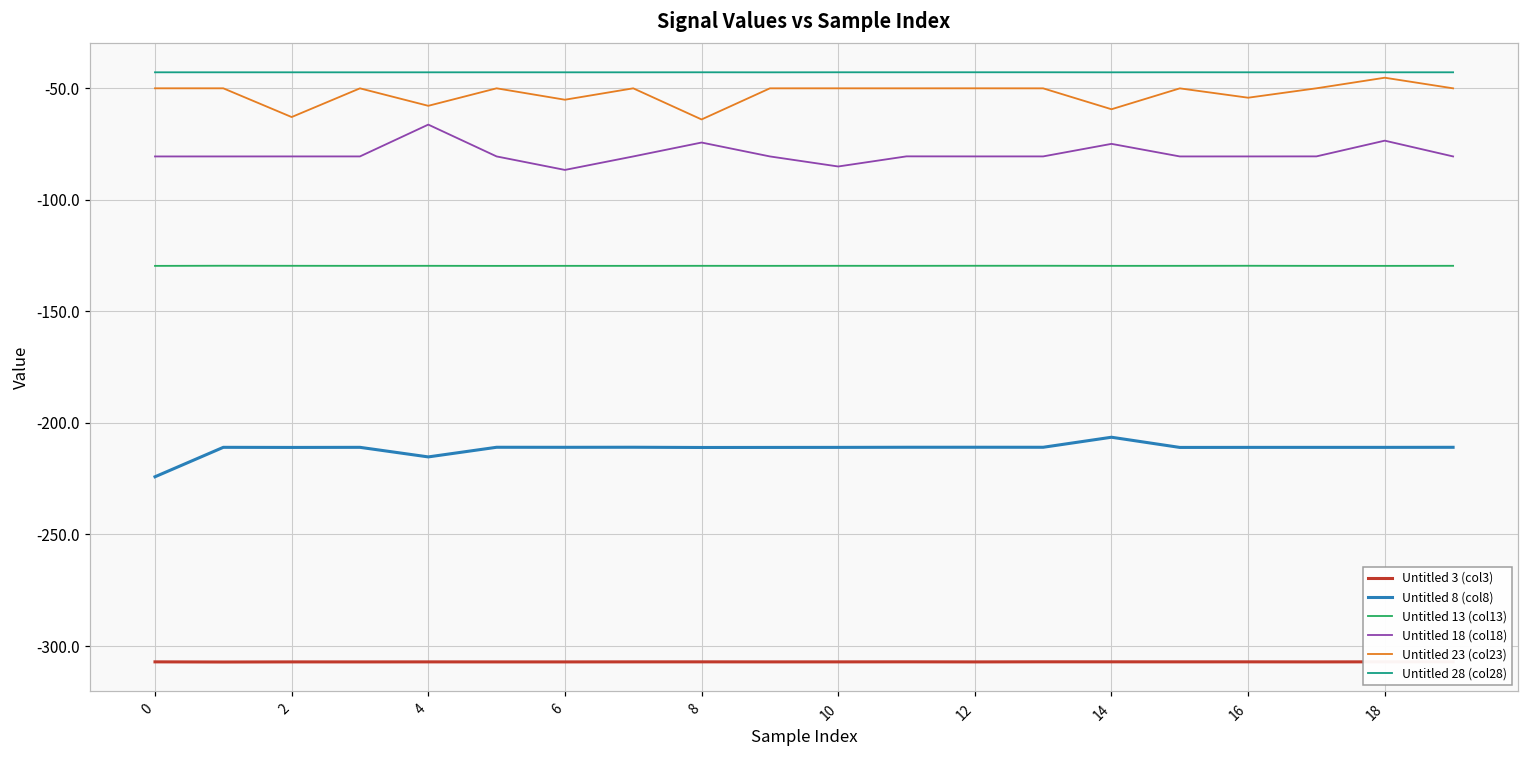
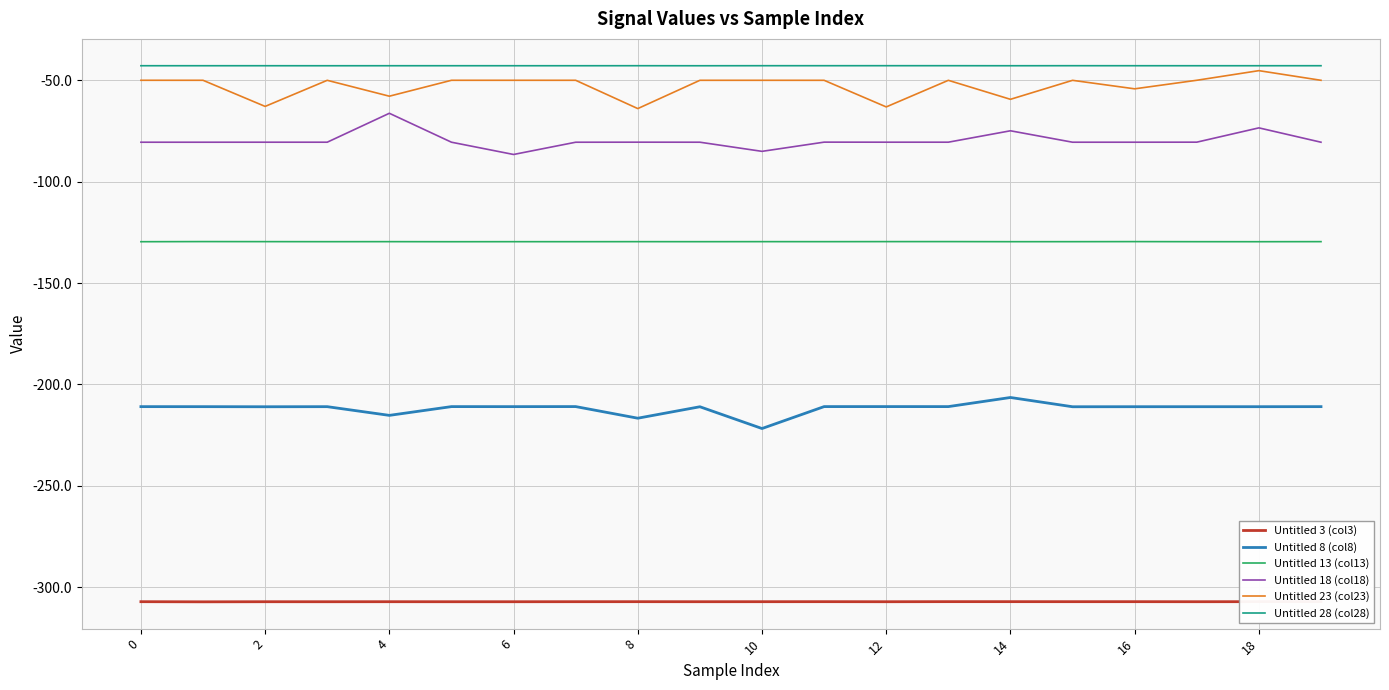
Untitled 8 (col8), 0: -224 -> -211
Untitled 23 (col23), 6: -55 -> -50
Untitled 8 (col8), 8: -211 -> -217
Untitled 18 (col18), 8: -74 -> -81
Untitled 8 (col8), 10: -211 -> -222
Untitled 23 (col23), 12: -50 -> -63
